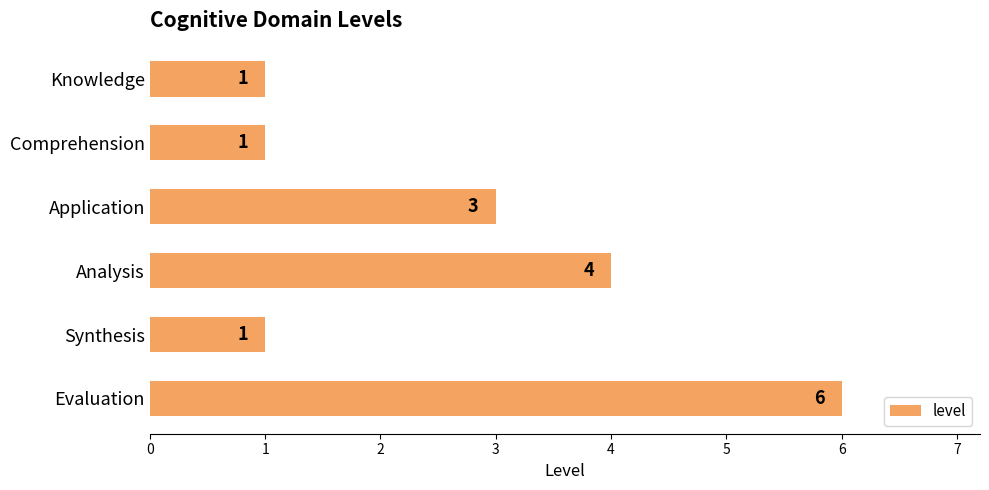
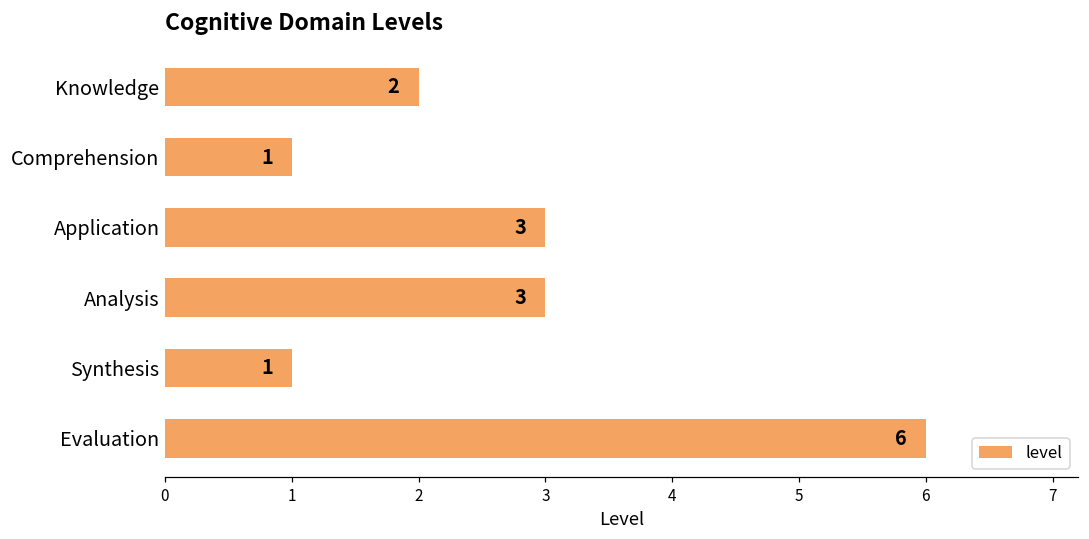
Knowledge: 1 -> 2
Analysis: 4 -> 3
